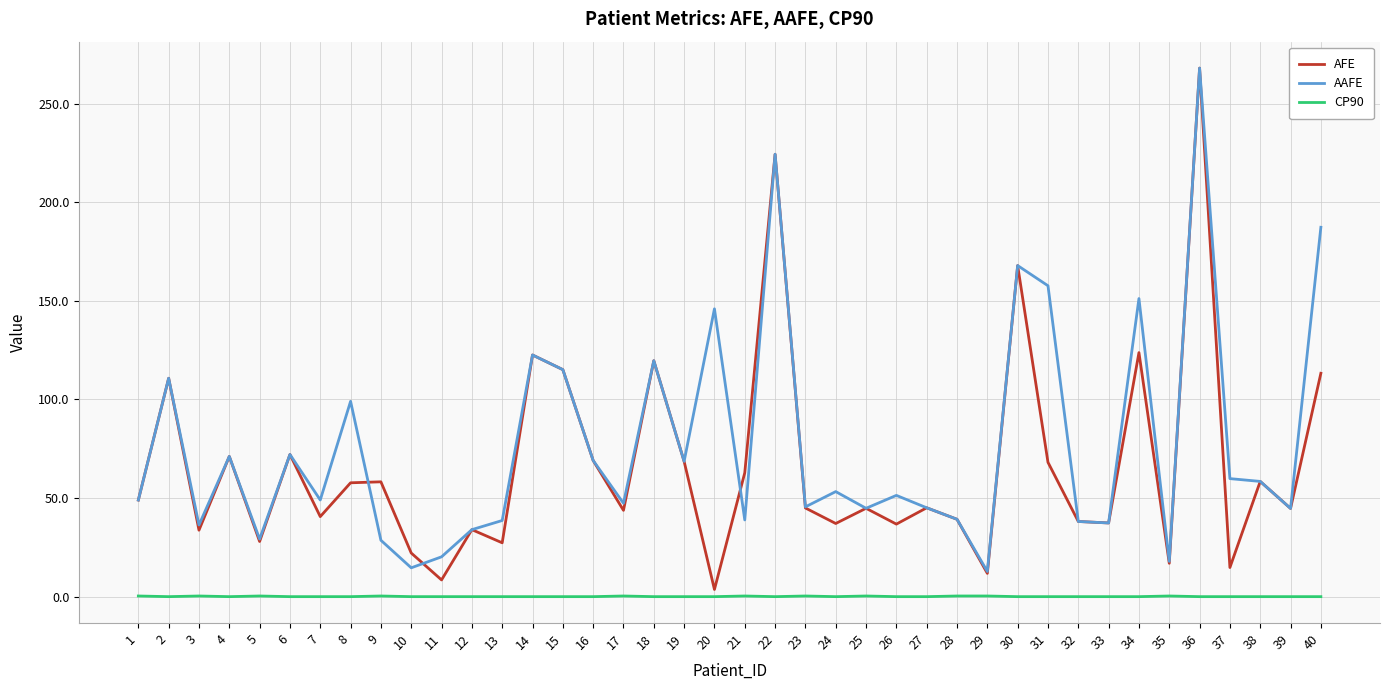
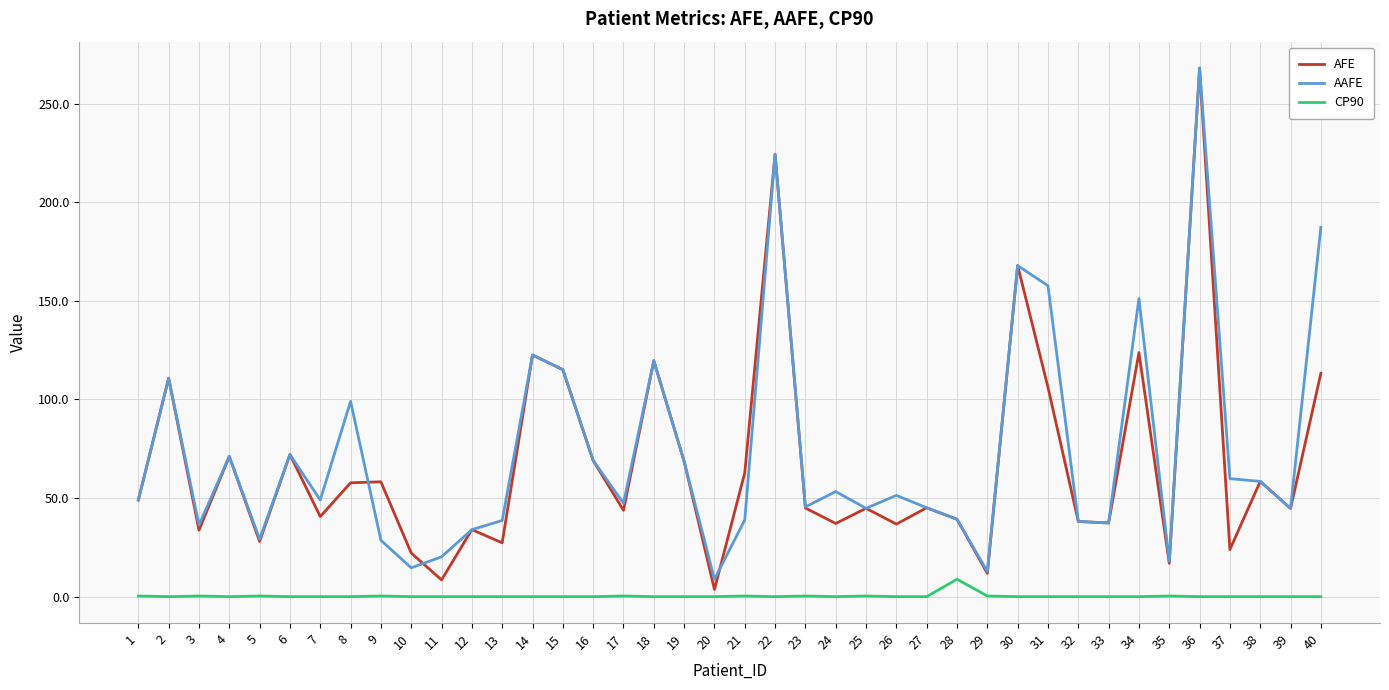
AAFE, 20: 146 -> 9
CP90, 28: 0 -> 9
AFE, 31: 68 -> 106
AFE, 37: 15 -> 24
